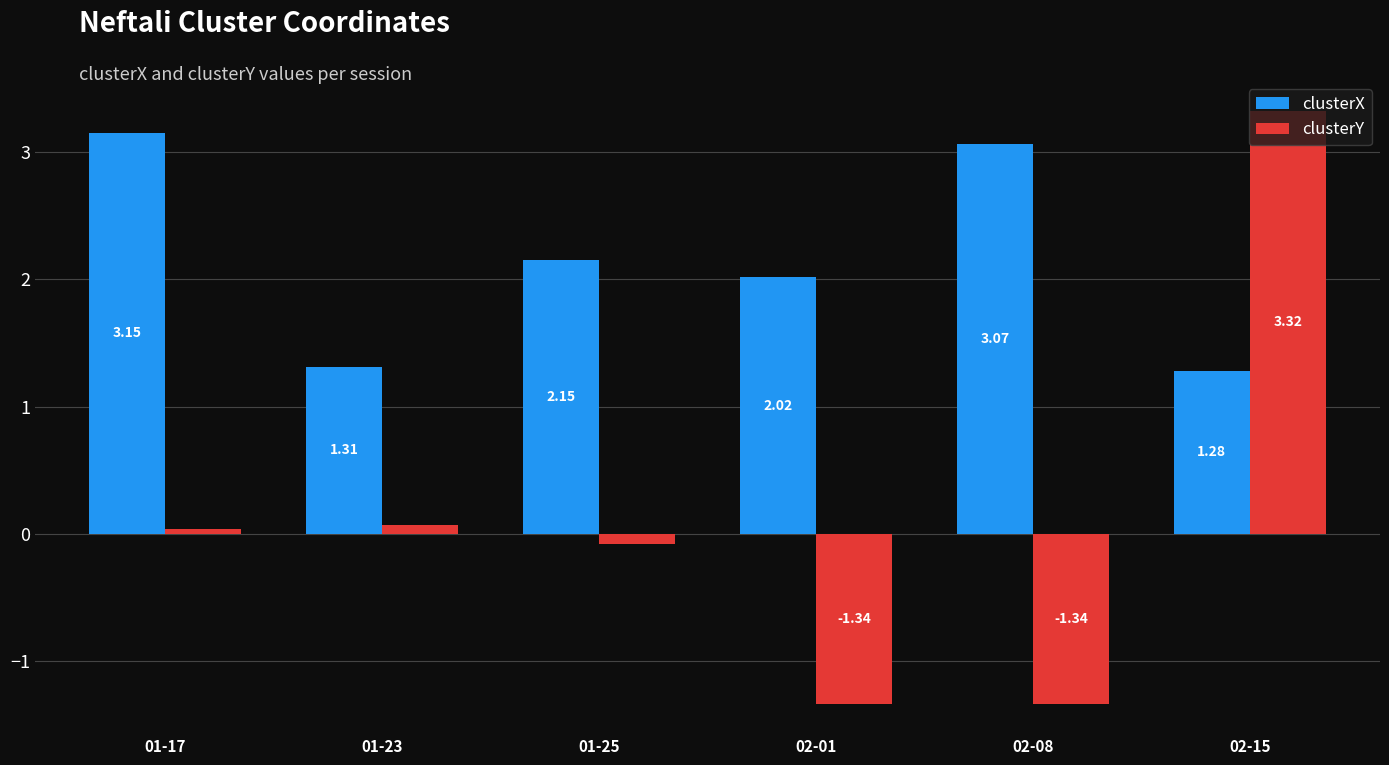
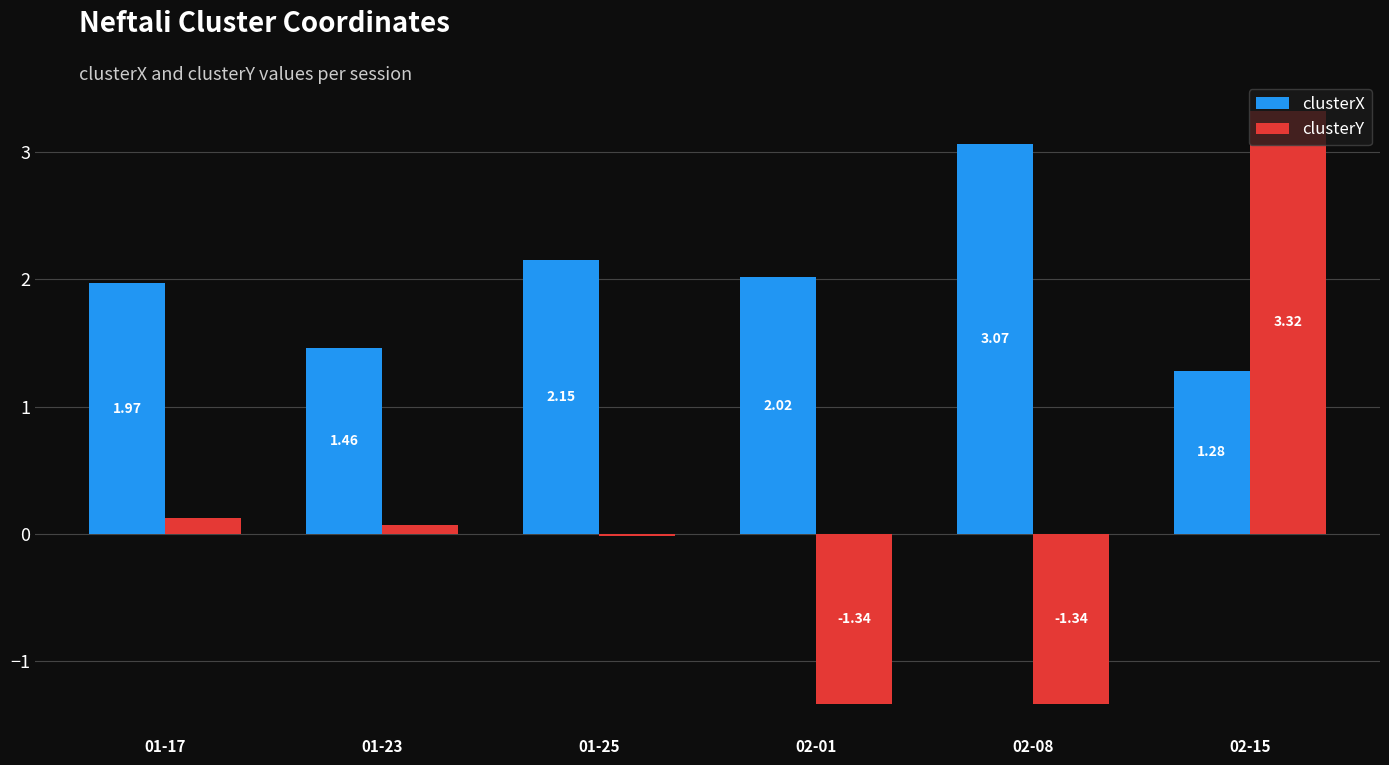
clusterX, 01-17: 3.15 -> 1.97
clusterY, 01-17: 0.04 -> 0.13
clusterX, 01-23: 1.31 -> 1.46
clusterY, 01-25: -0.08 -> -0.02
